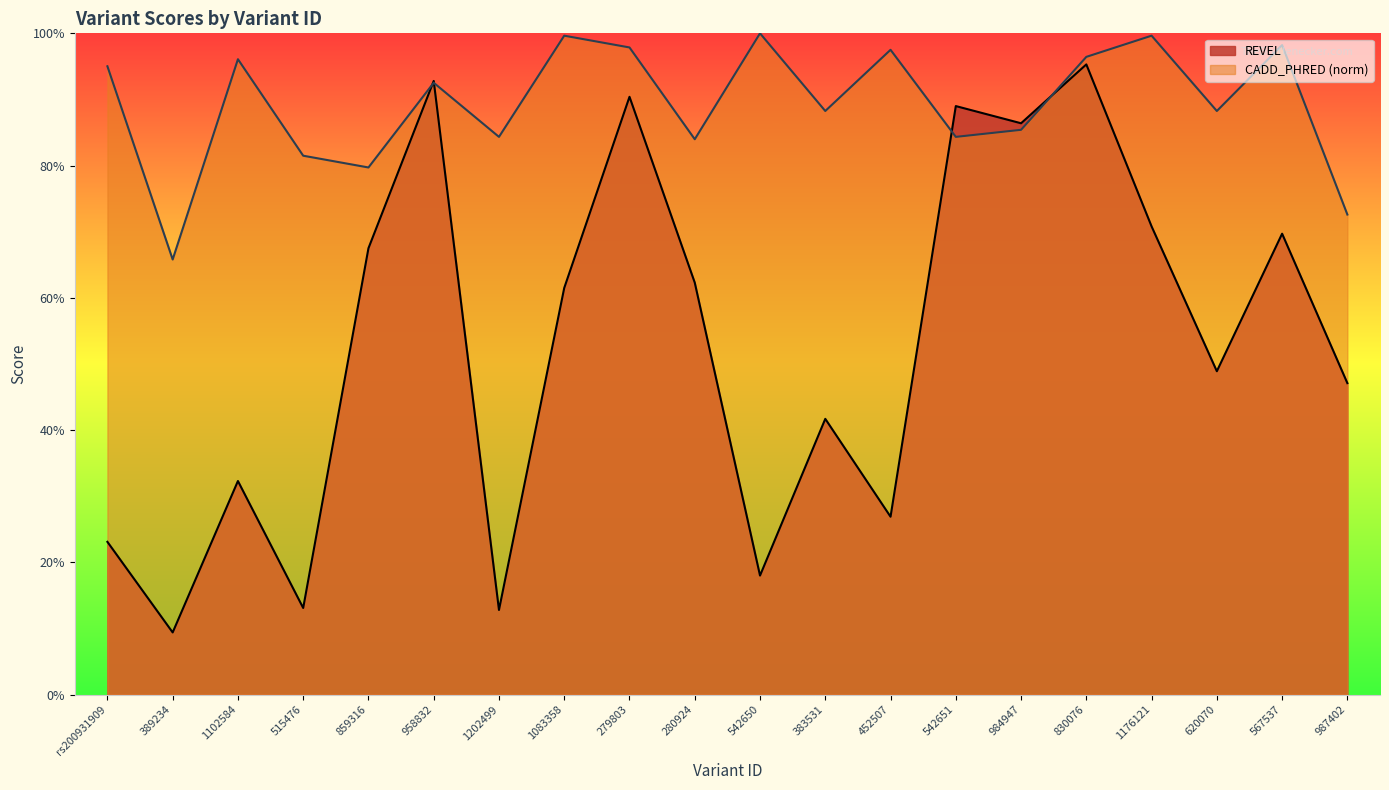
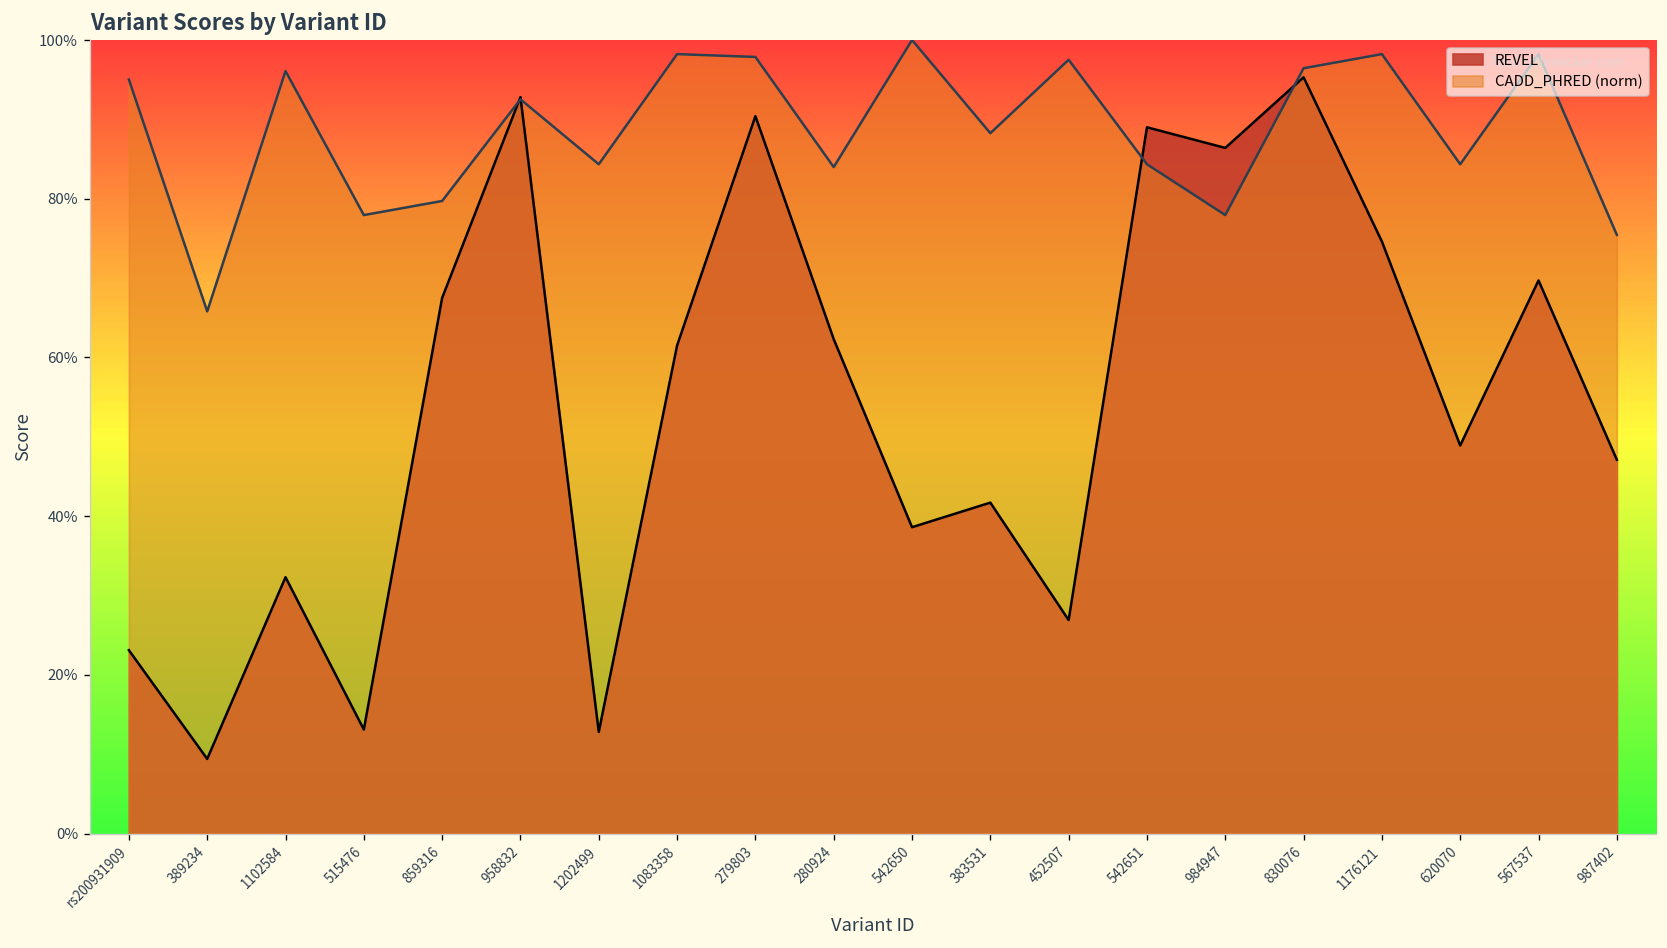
CADD_PHRED (norm), 515476: 81% -> 78%
CADD_PHRED (norm), 1083358: 100% -> 98%
REVEL, 542650: 18% -> 39%
CADD_PHRED (norm), 984947: 85% -> 78%
REVEL, 1176121: 71% -> 75%
CADD_PHRED (norm), 1176121: 100% -> 98%
CADD_PHRED (norm), 620070: 88% -> 84%
CADD_PHRED (norm), 987402: 73% -> 75%
